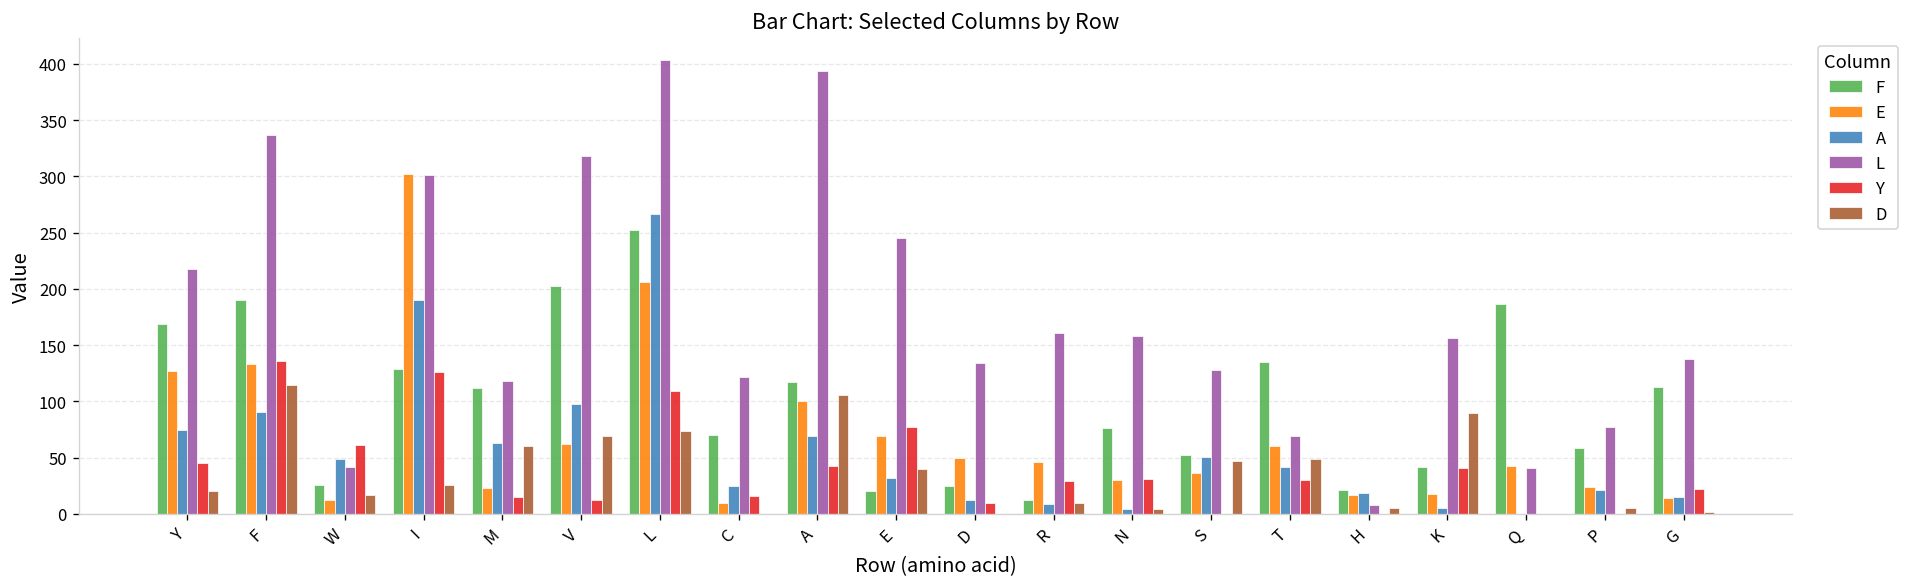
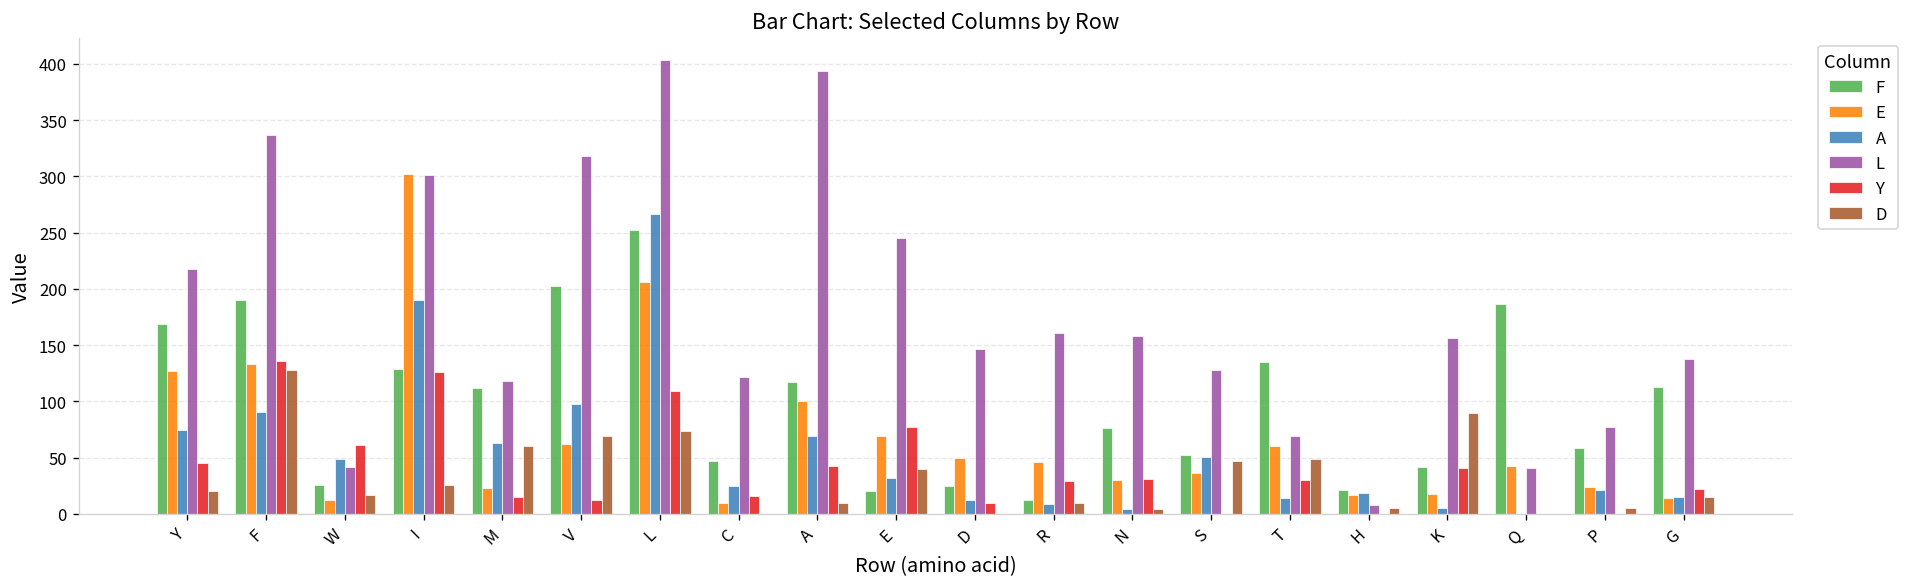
D, F: 120 -> 130
F, C: 70 -> 50
D, A: 110 -> 10
L, D: 130 -> 150
A, T: 40 -> 10
D, G: 0 -> 20
